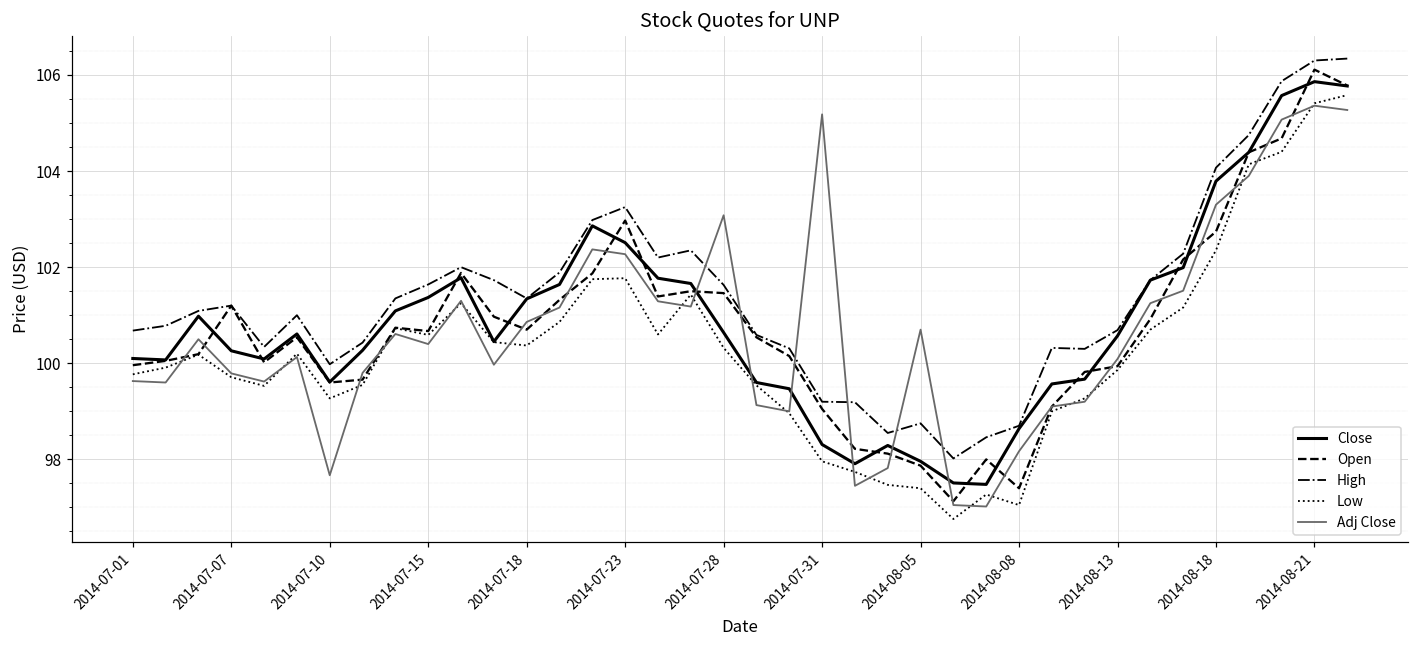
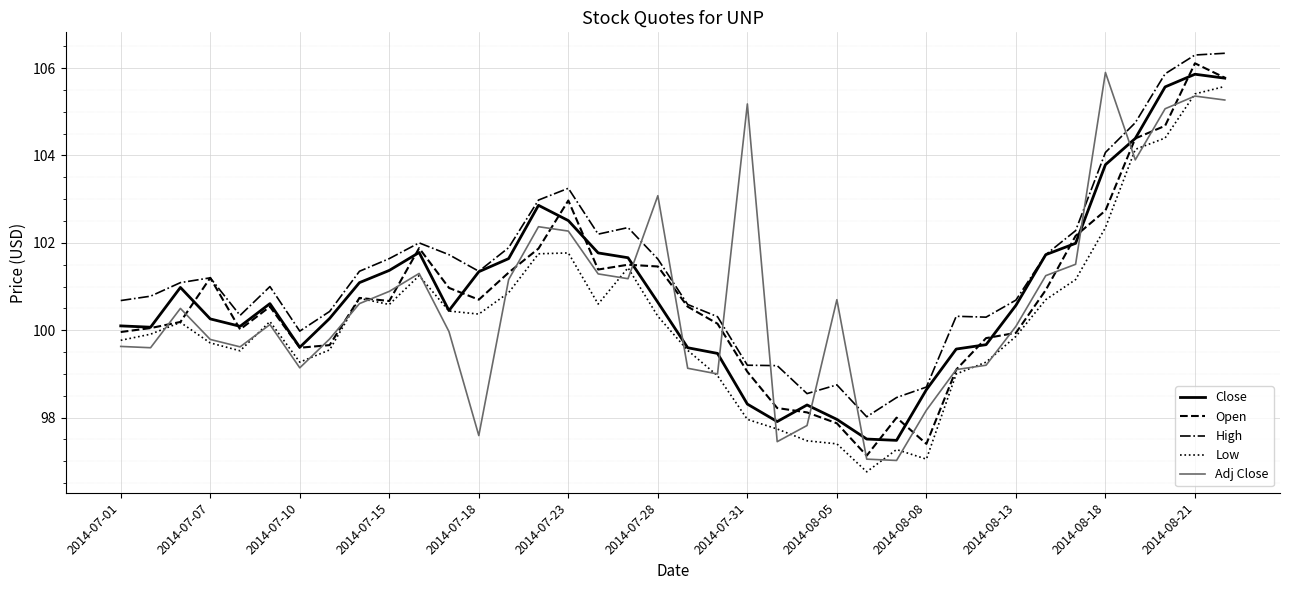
Adj Close, 2014-07-10: 97.7 -> 99.1
Adj Close, 2014-07-15: 100.4 -> 100.9
Adj Close, 2014-07-18: 100.9 -> 97.6
Adj Close, 2014-08-18: 103.3 -> 105.9
